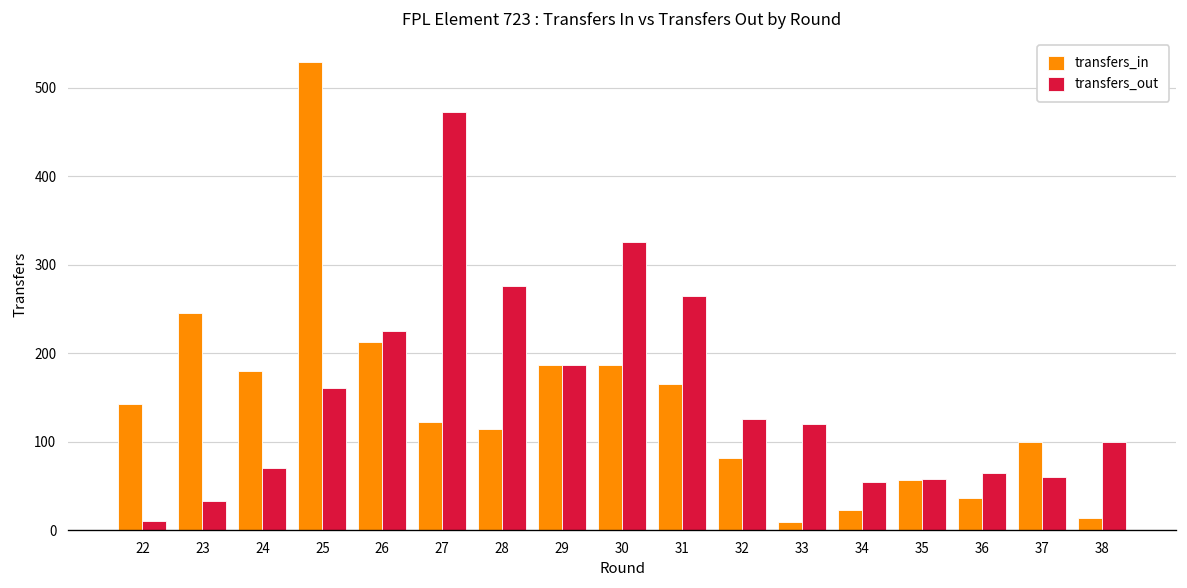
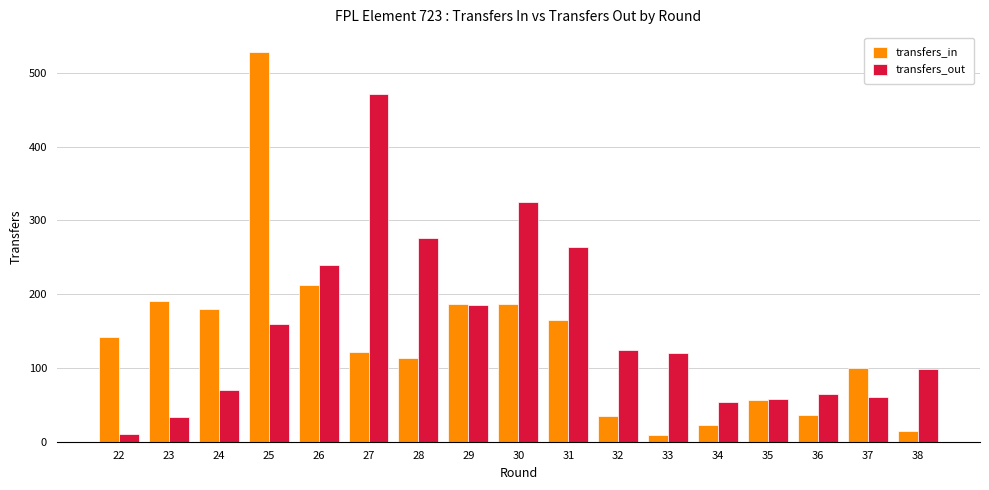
transfers_in, 23: 250 -> 190
transfers_out, 26: 230 -> 240
transfers_in, 32: 80 -> 40
